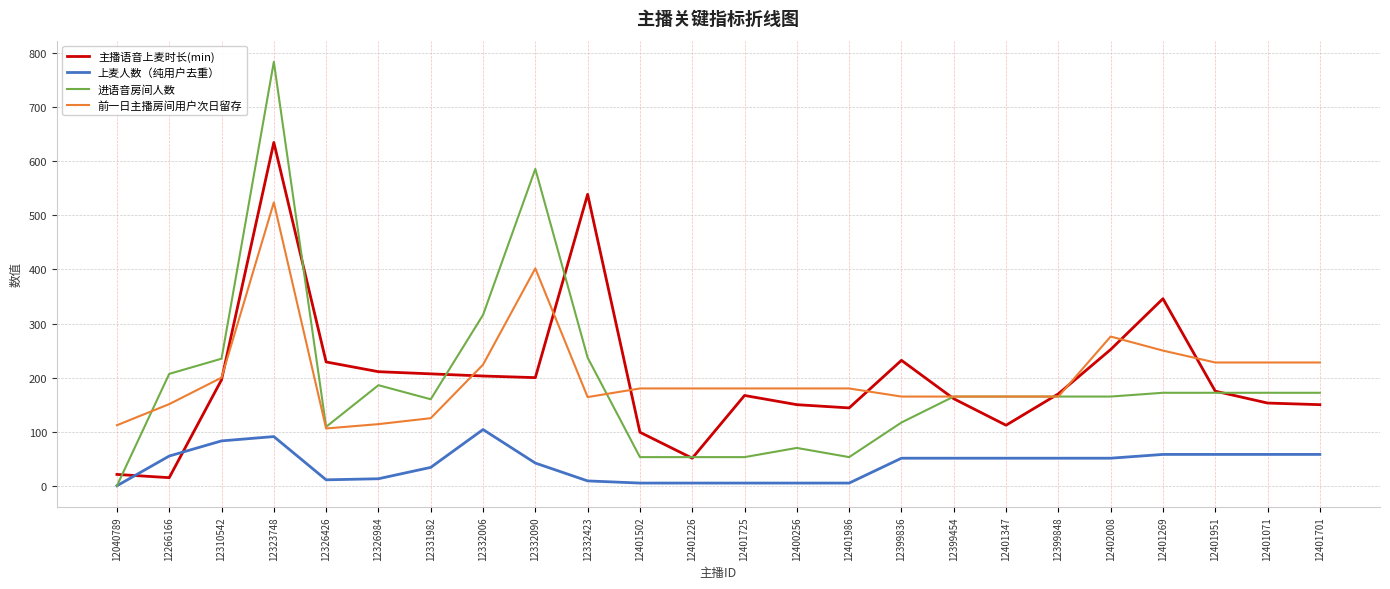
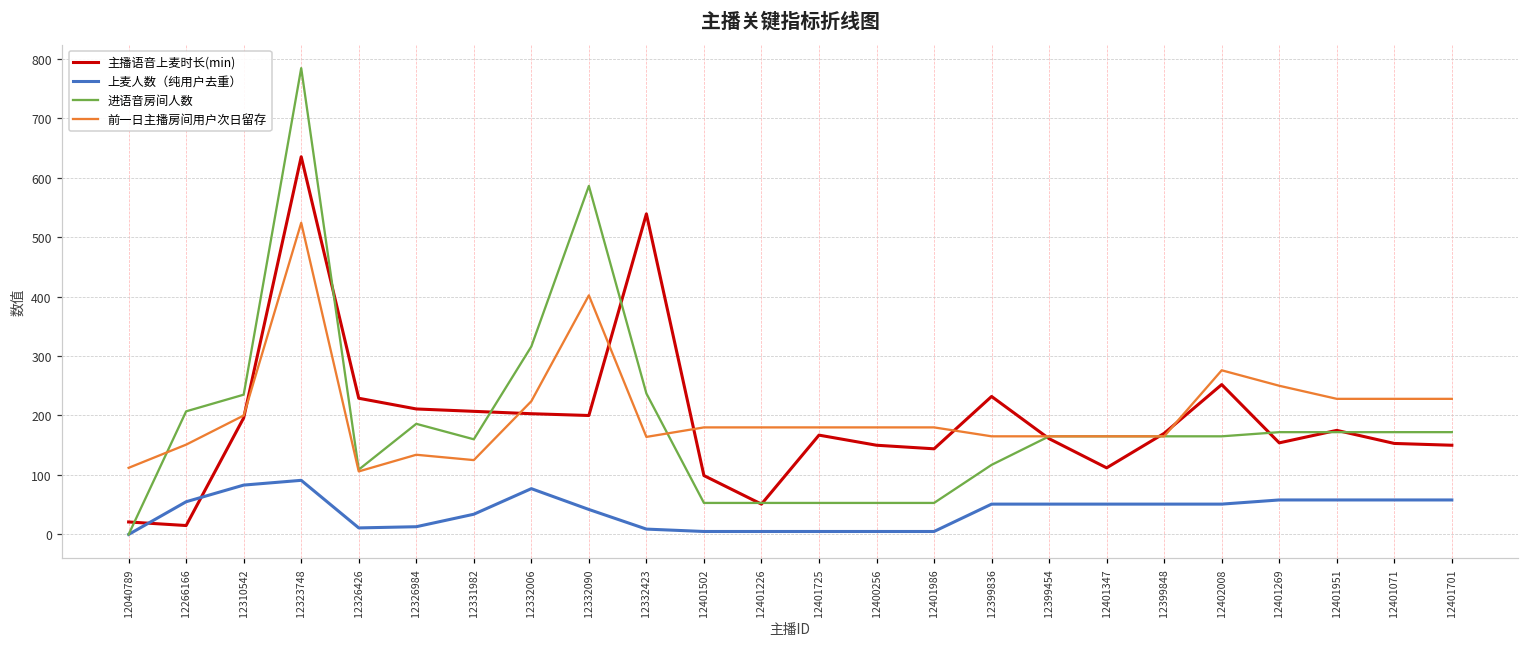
前一日主播房间用户次日留存, 12326984: 110 -> 130
上麦人数（纯用户去重）, 12332006: 100 -> 80
进语音房间人数, 12400256: 70 -> 50
主播语音上麦时长(min), 12401269: 350 -> 150
